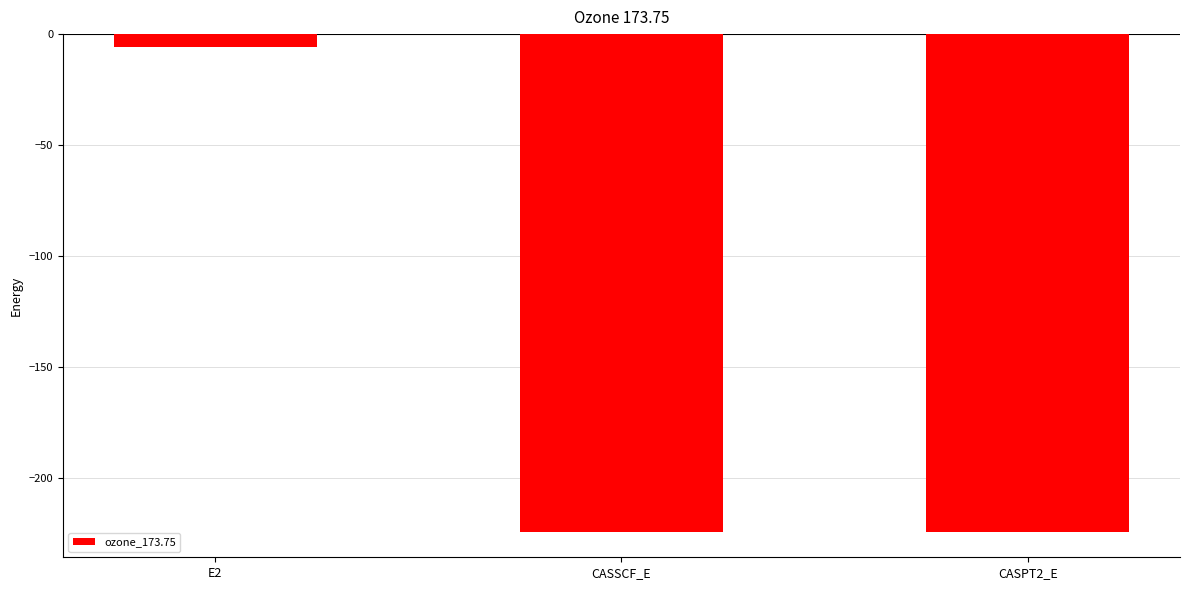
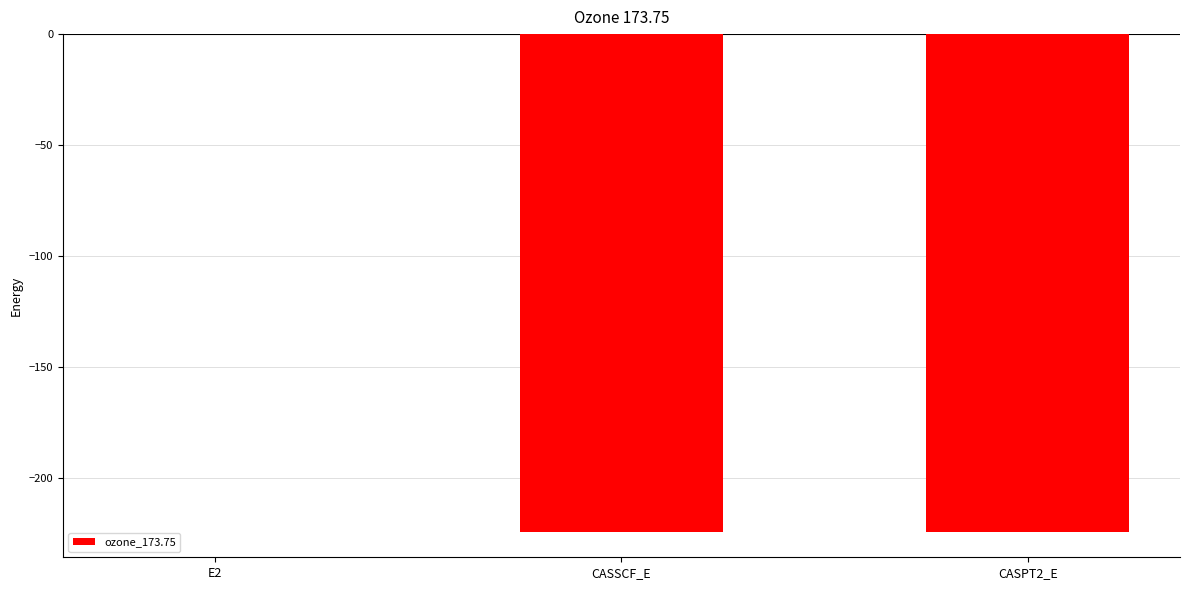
E2: -6 -> 0
